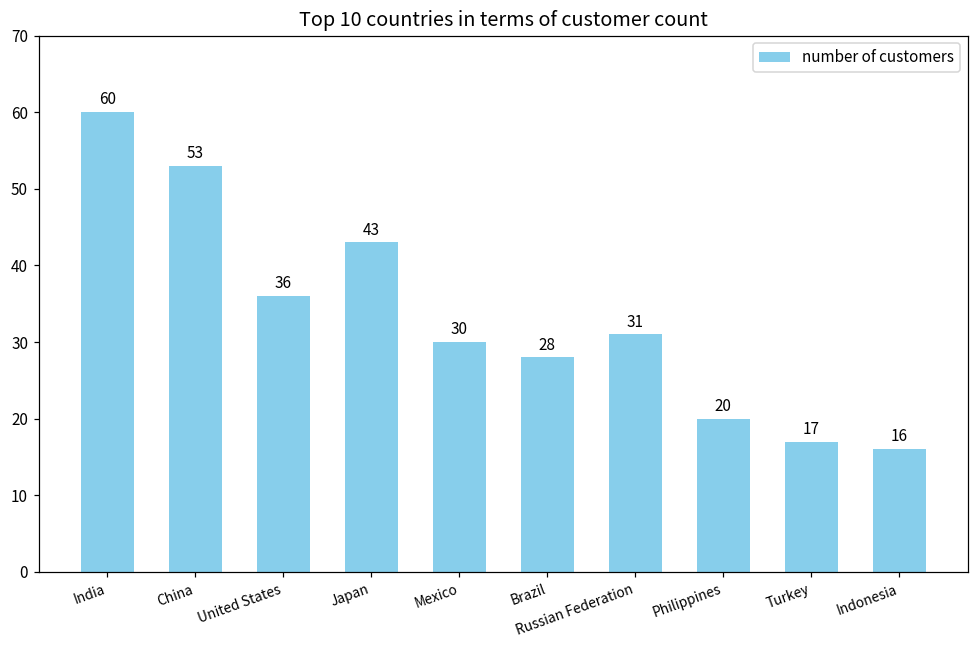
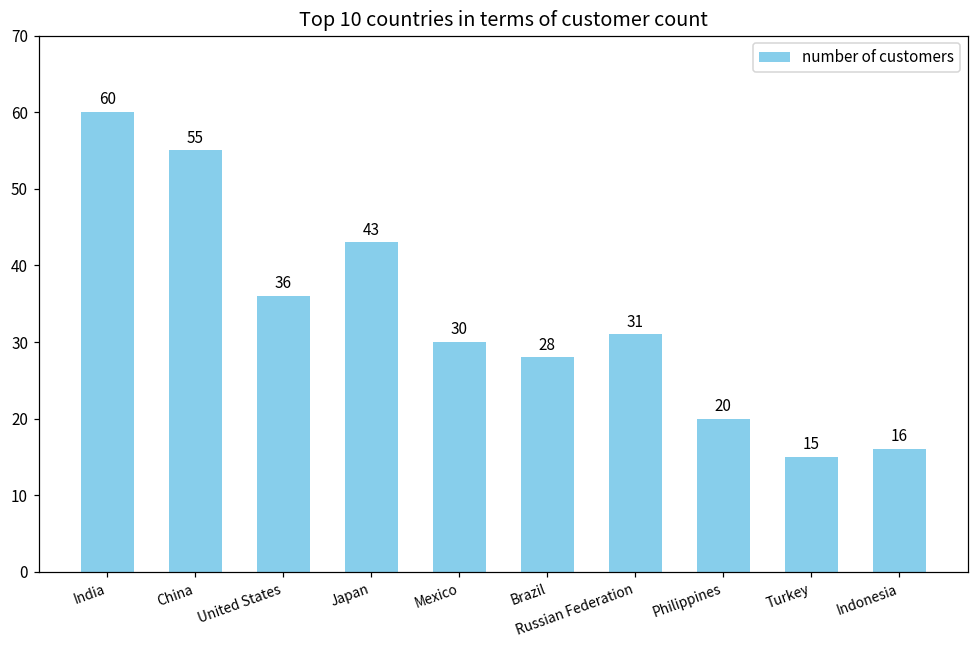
China: 53 -> 55
Turkey: 17 -> 15
